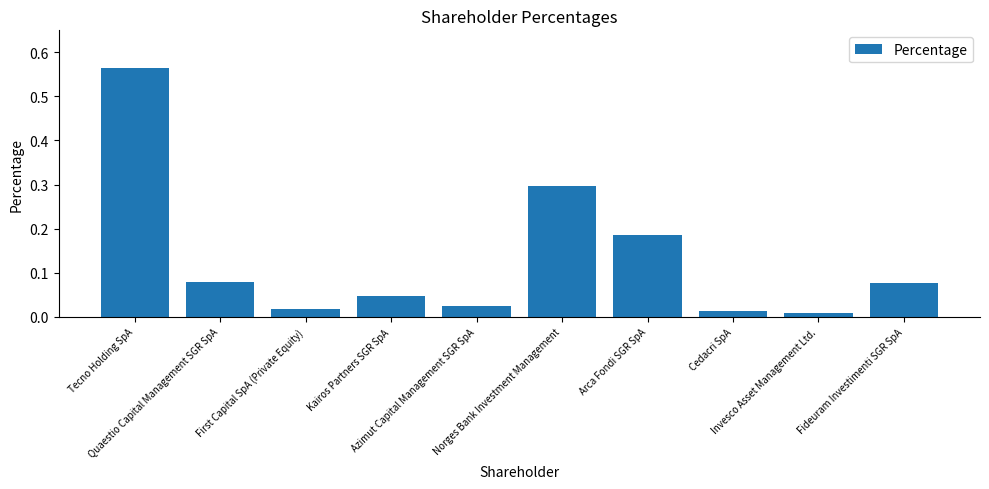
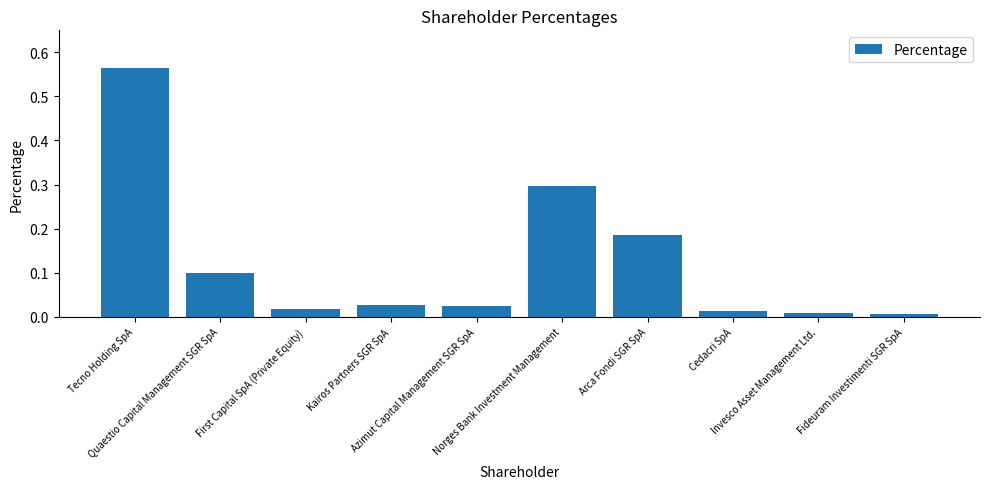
Quaestio Capital Management SGR SpA: 0.08 -> 0.10
Kairos Partners SGR SpA: 0.05 -> 0.03
Fideuram Investimenti SGR SpA: 0.08 -> 0.01
